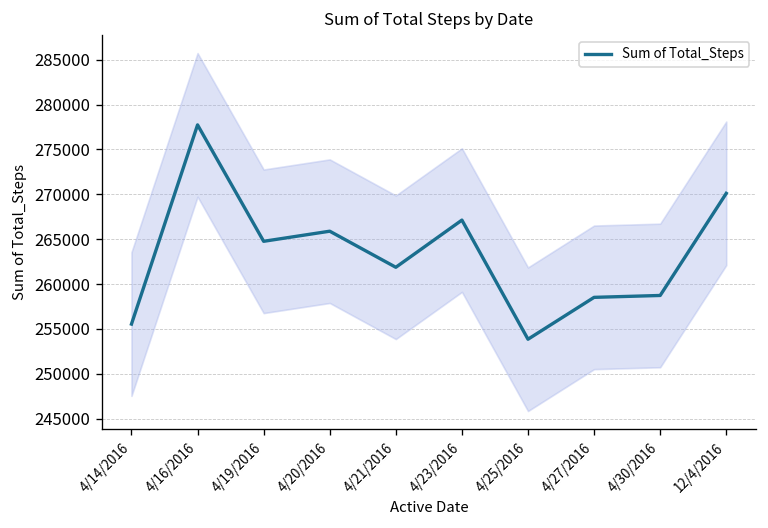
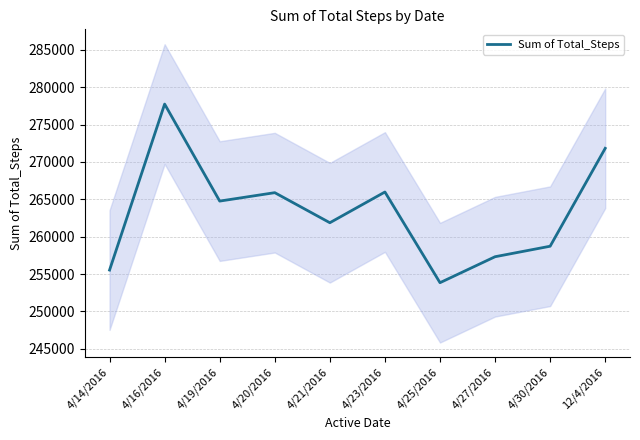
Sum of Total_Steps, 4/23/2016: 267000 -> 266000
Sum of Total_Steps, 4/27/2016: 259000 -> 257000
Sum of Total_Steps, 12/4/2016: 270000 -> 272000
